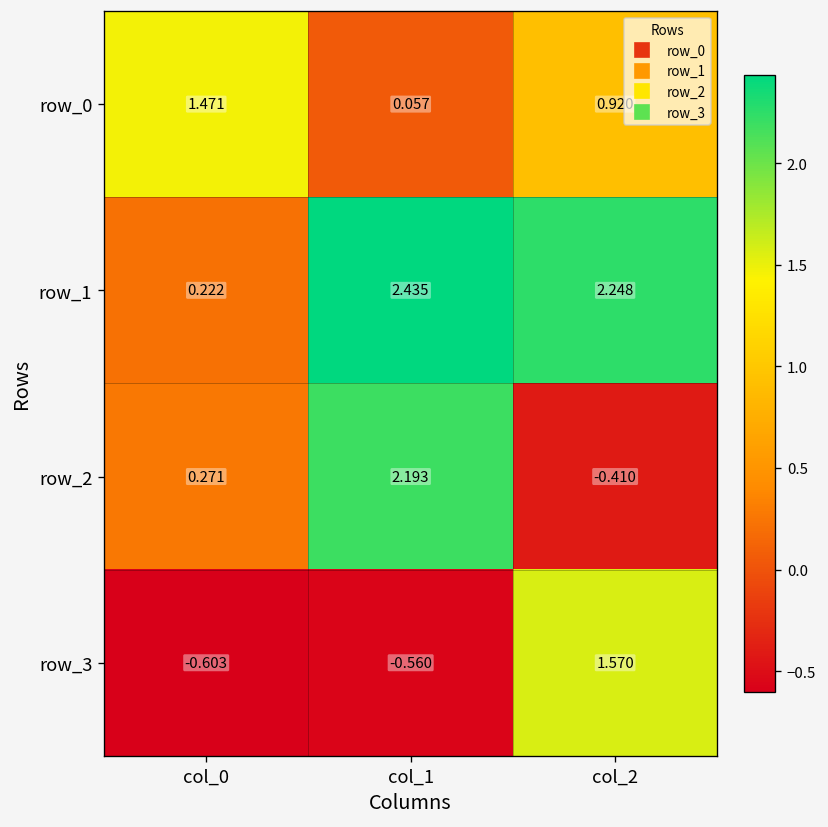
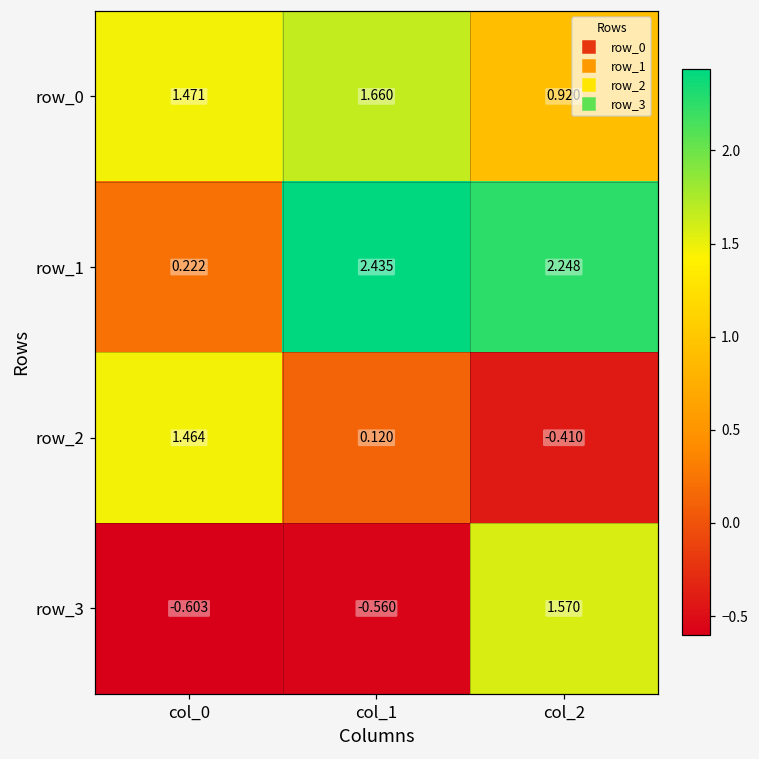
row_0, col_1: 0.057 -> 1.660
row_2, col_0: 0.271 -> 1.464
row_2, col_1: 2.193 -> 0.120
